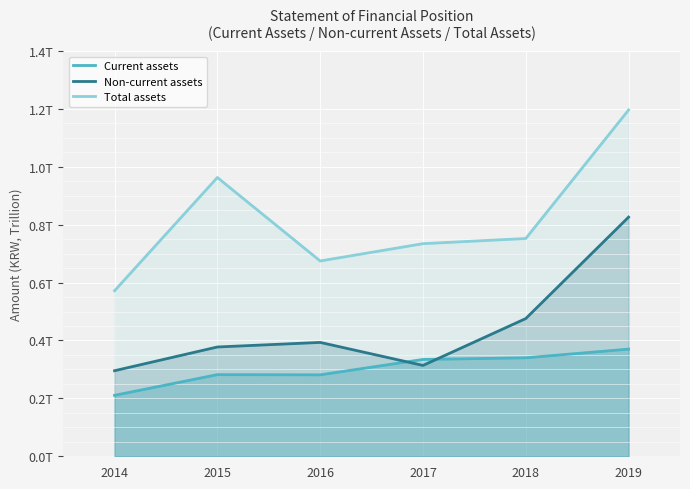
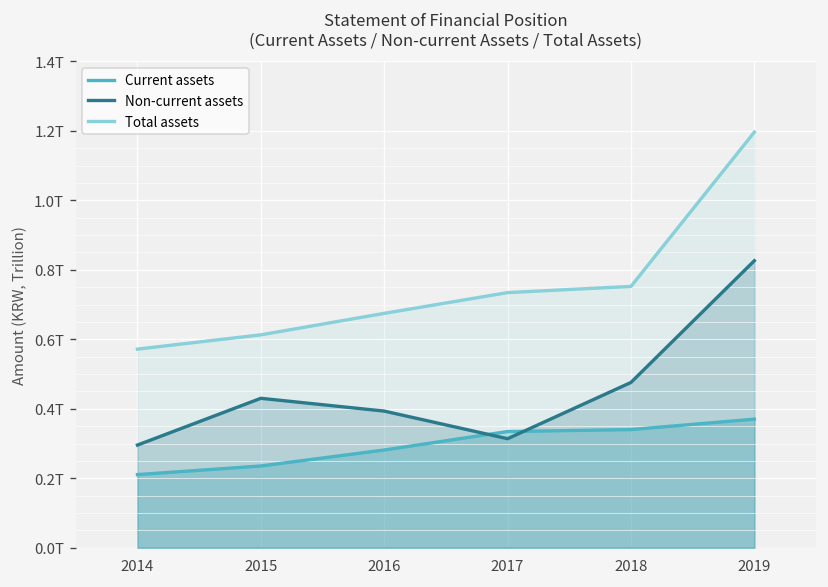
Current assets, 2015: 0.28T -> 0.24T
Non-current assets, 2015: 0.38T -> 0.43T
Total assets, 2015: 0.96T -> 0.61T
